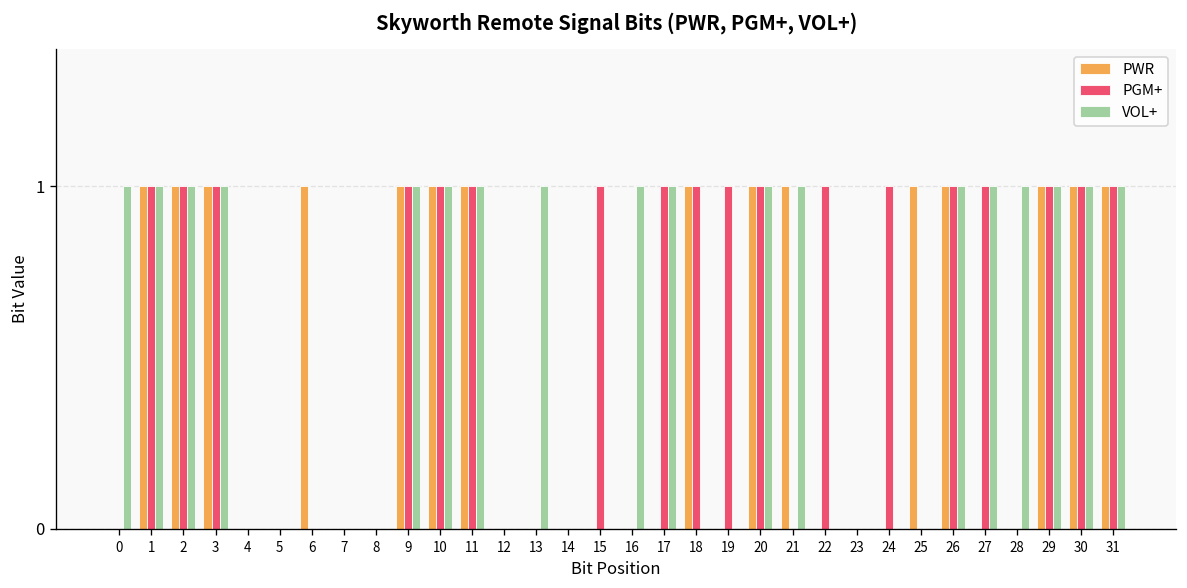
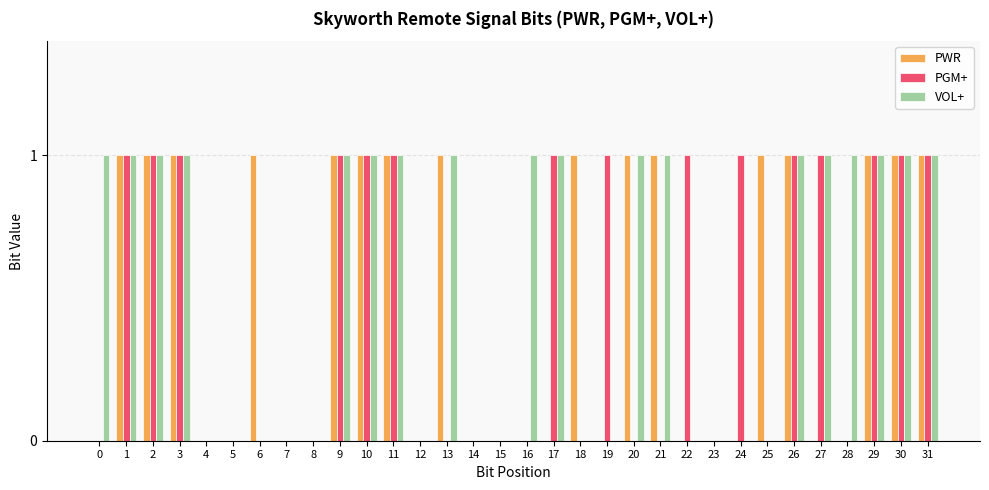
PWR, 13: 0 -> 1
PGM+, 15: 1 -> 0
PGM+, 18: 1 -> 0
PGM+, 20: 1 -> 0
